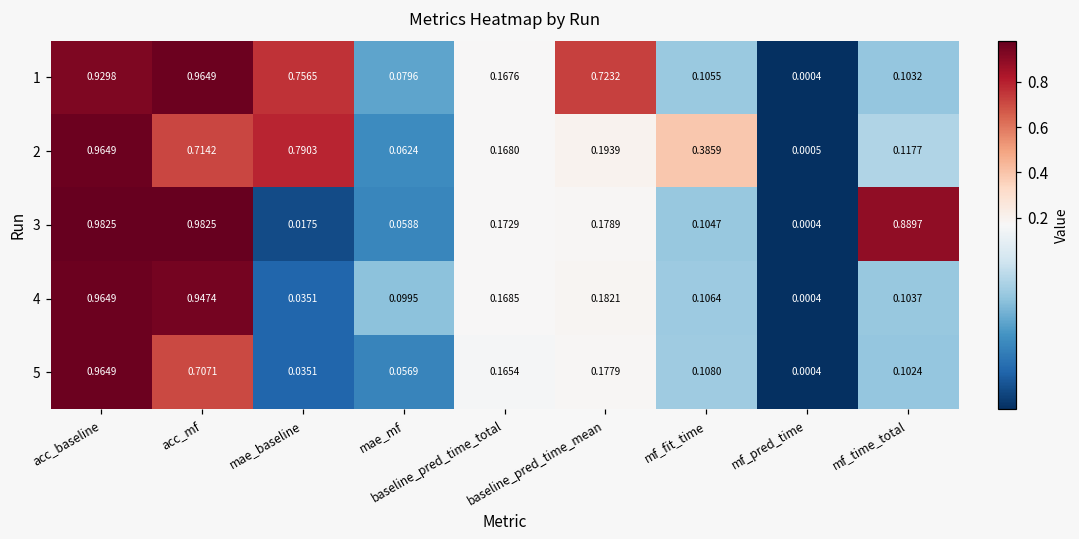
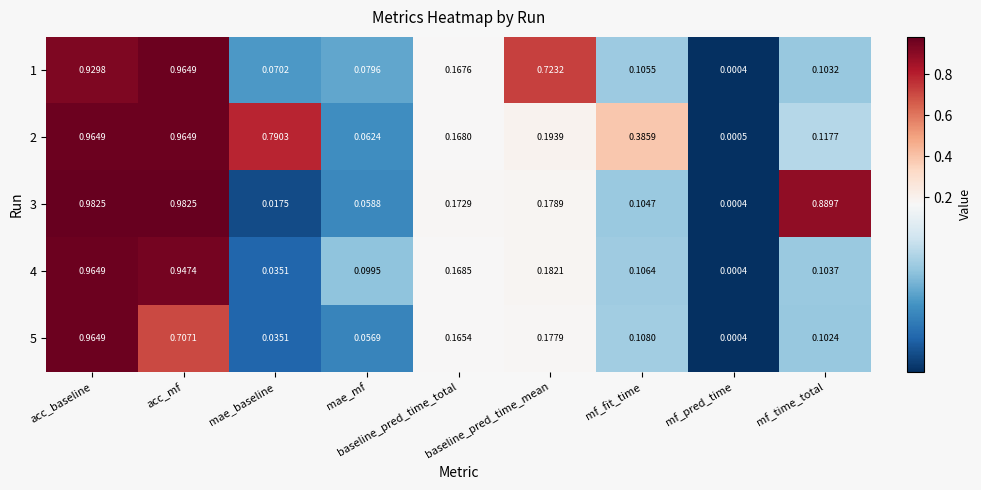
1, mae_baseline: 0.7565 -> 0.0702
2, acc_mf: 0.7142 -> 0.9649
